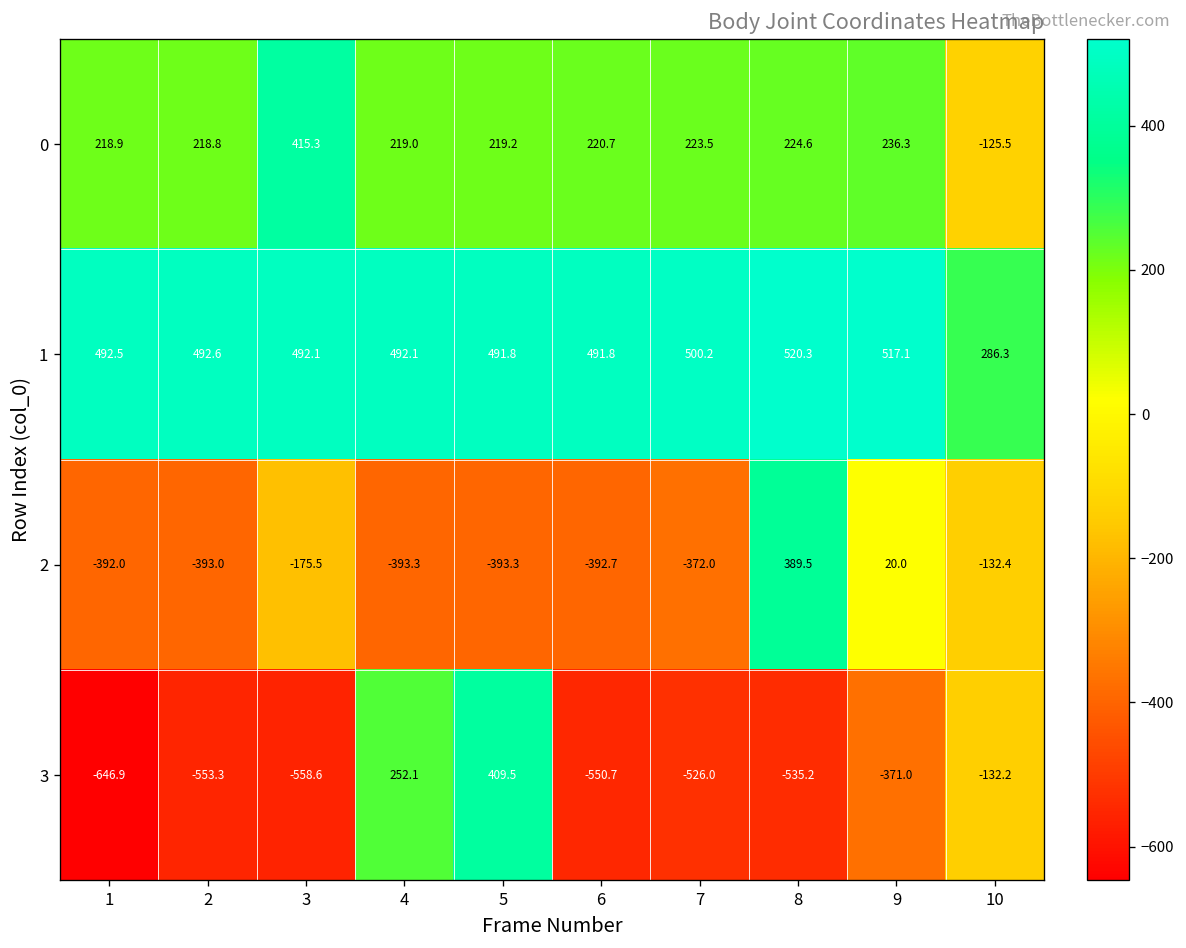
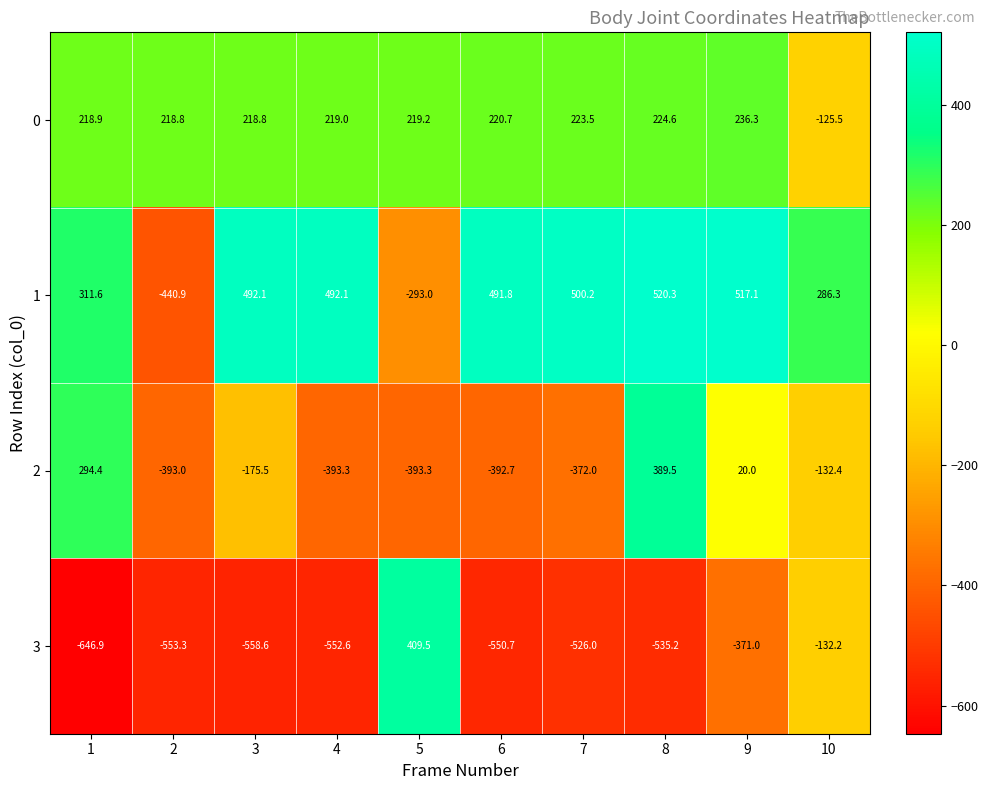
0, 3: 415.3 -> 218.8
1, 1: 492.5 -> 311.6
1, 2: 492.6 -> -440.9
1, 5: 491.8 -> -293.0
2, 1: -392.0 -> 294.4
3, 4: 252.1 -> -552.6
